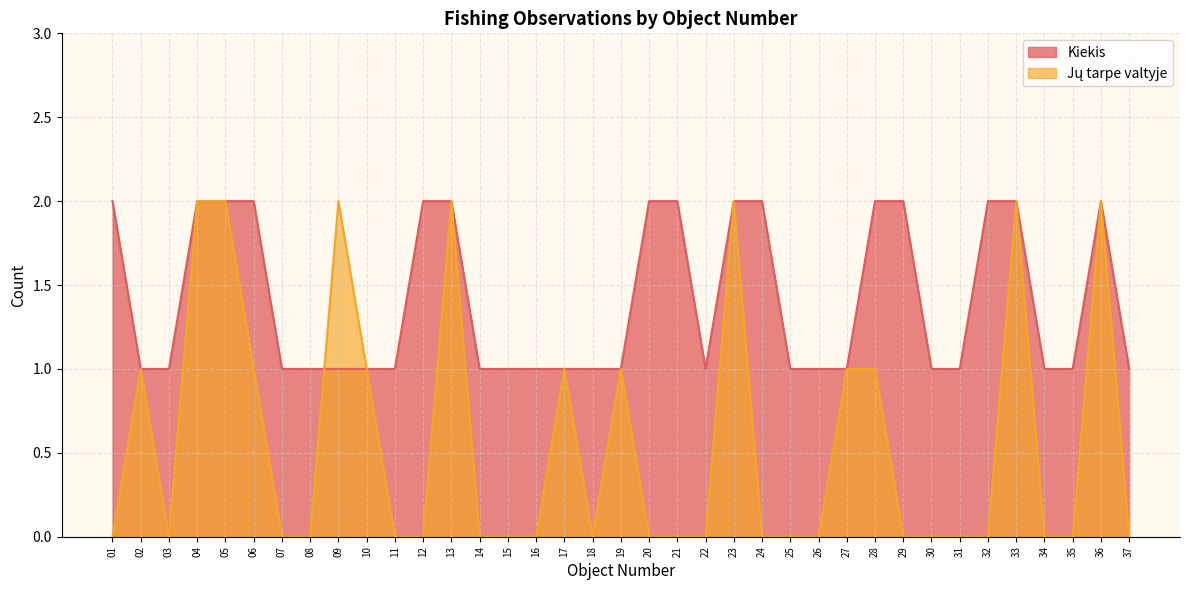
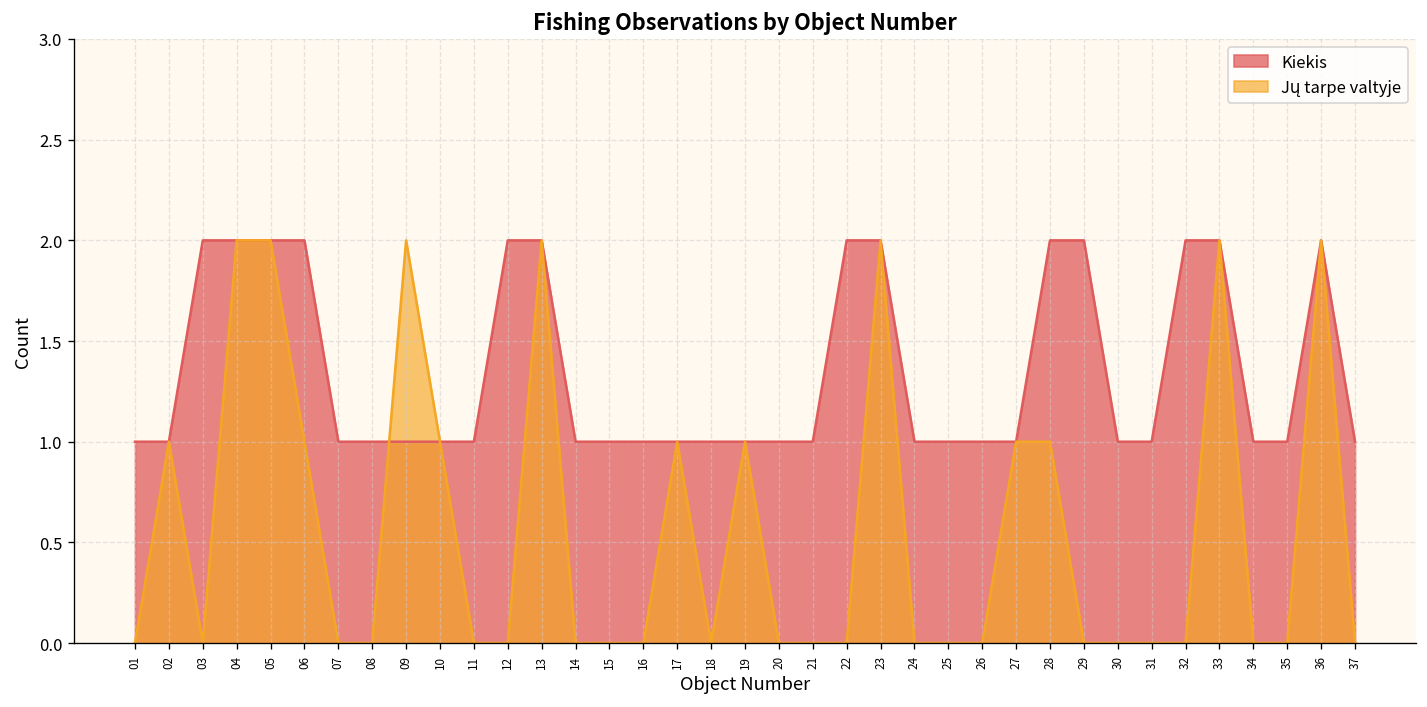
Kiekis, 01: 2 -> 1
Kiekis, 03: 1 -> 2
Kiekis, 20: 2 -> 1
Kiekis, 21: 2 -> 1
Kiekis, 22: 1 -> 2
Kiekis, 24: 2 -> 1
